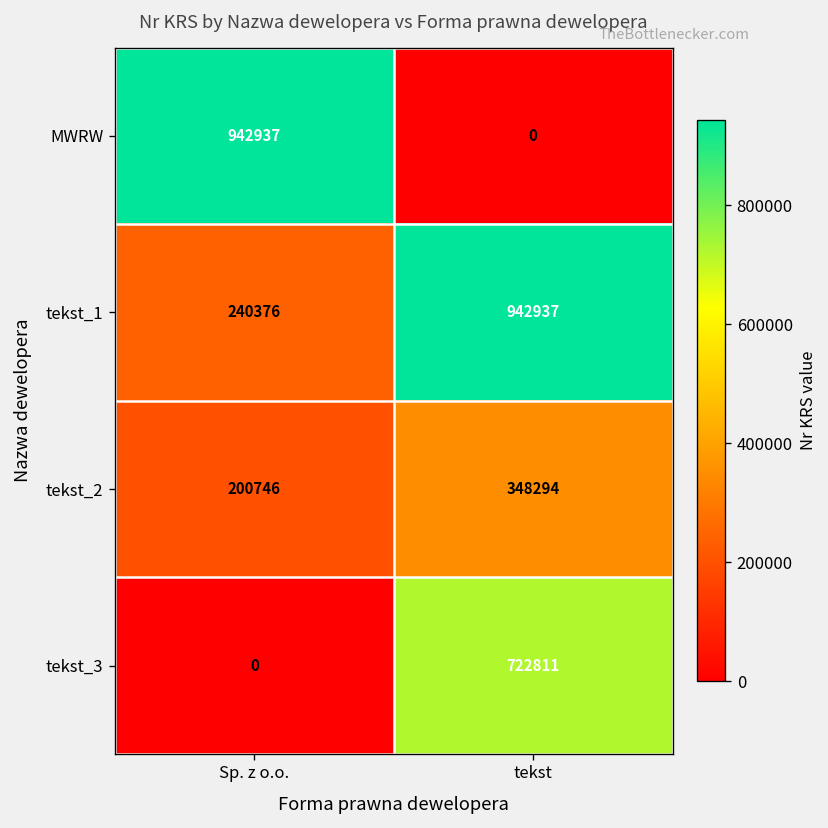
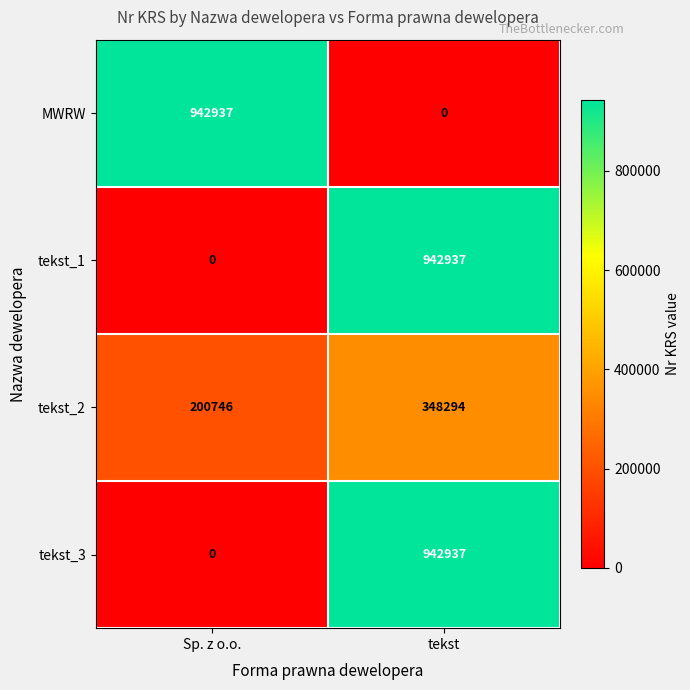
tekst_1, Sp. z o.o.: 240376 -> 0
tekst_3, tekst: 722811 -> 942937
